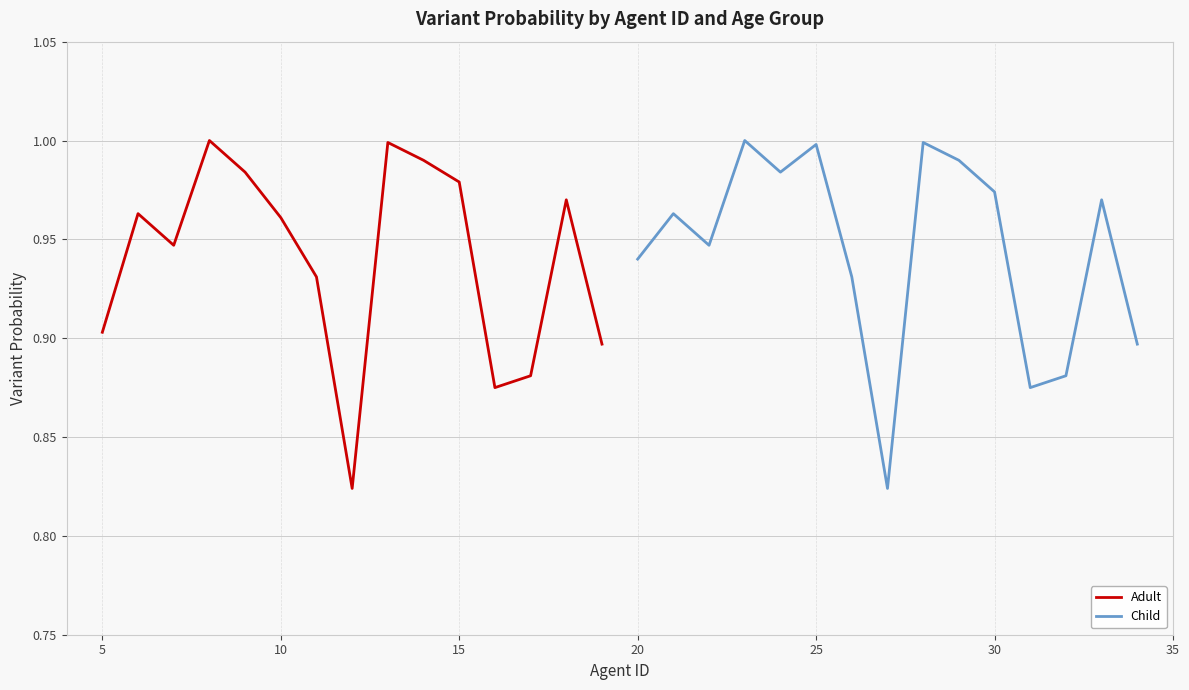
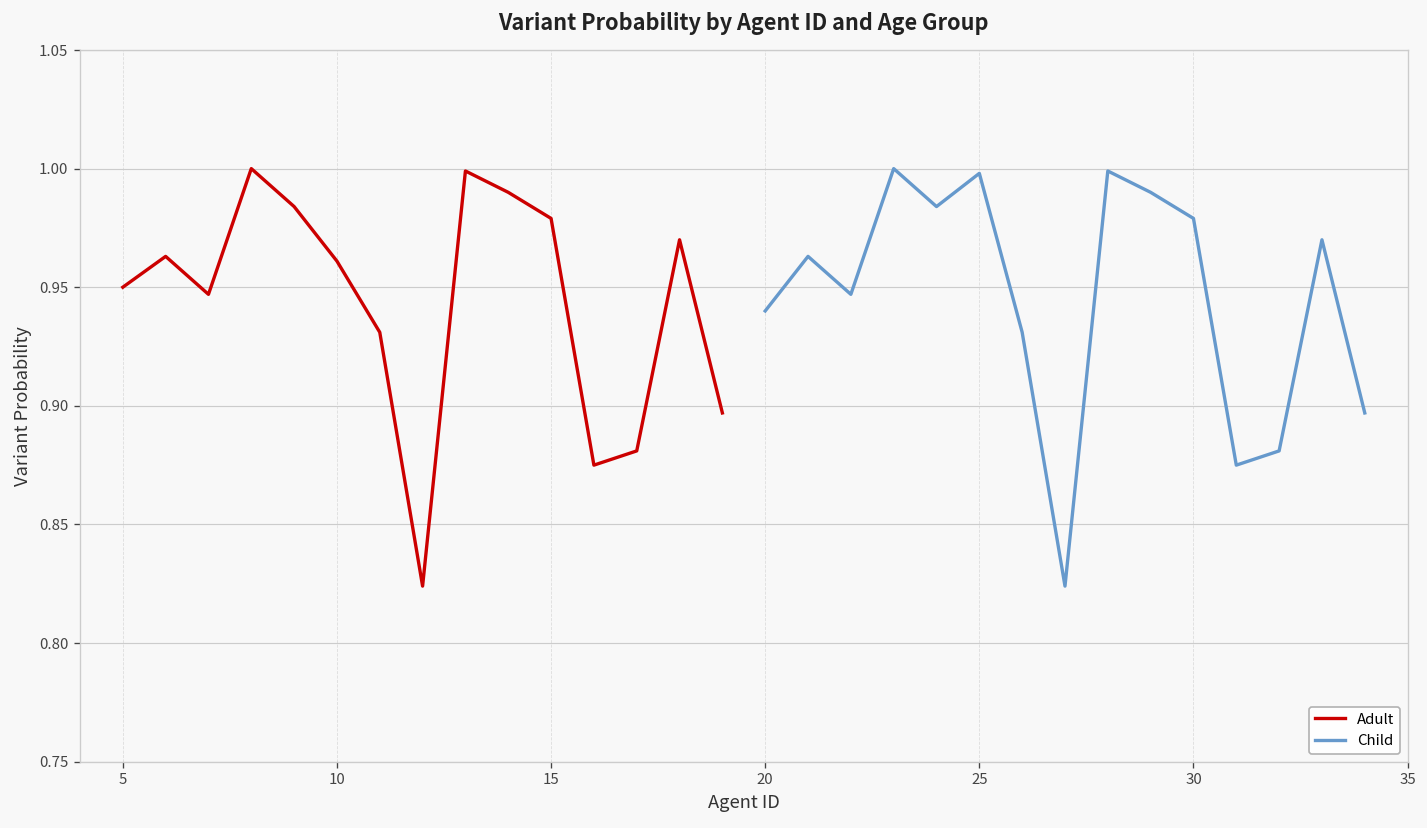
Adult, 5: 0.903 -> 0.950
Child, 30: 0.974 -> 0.979
